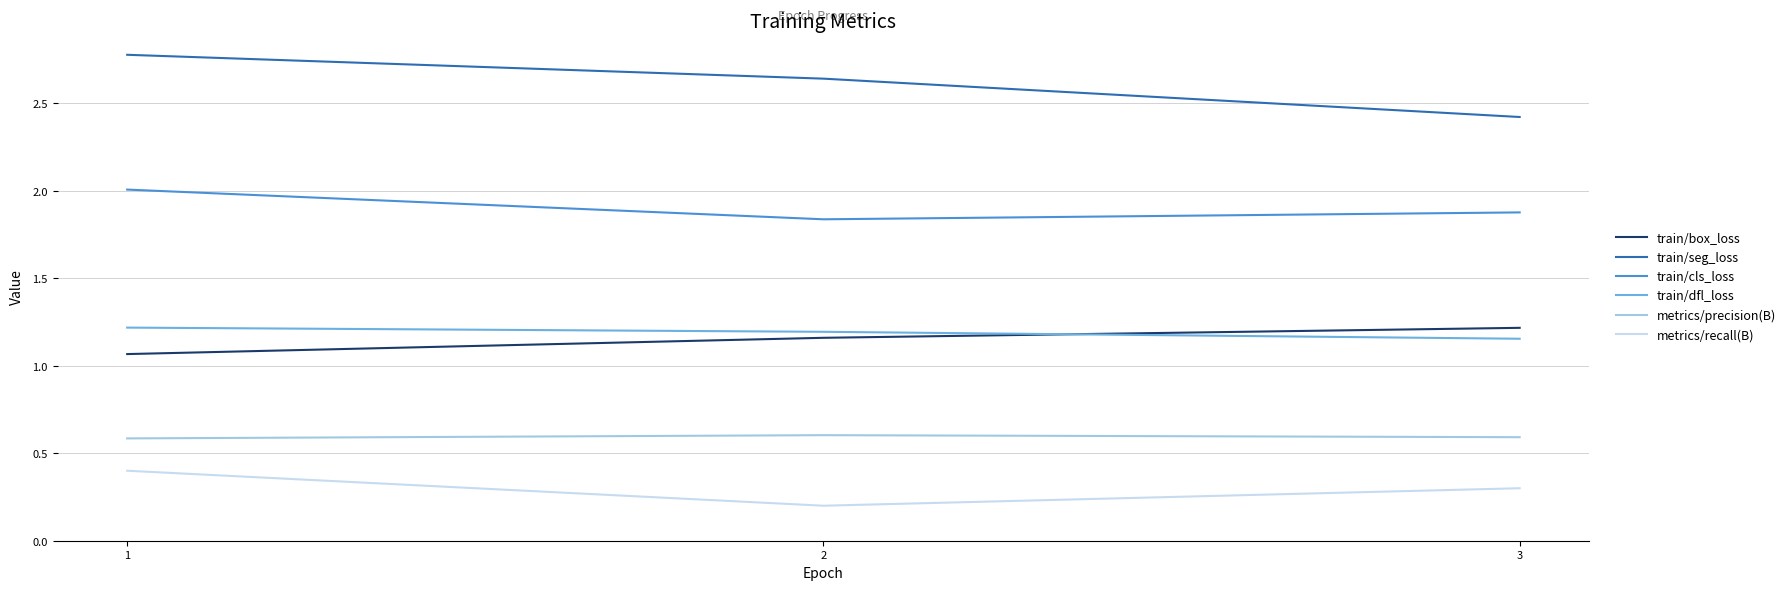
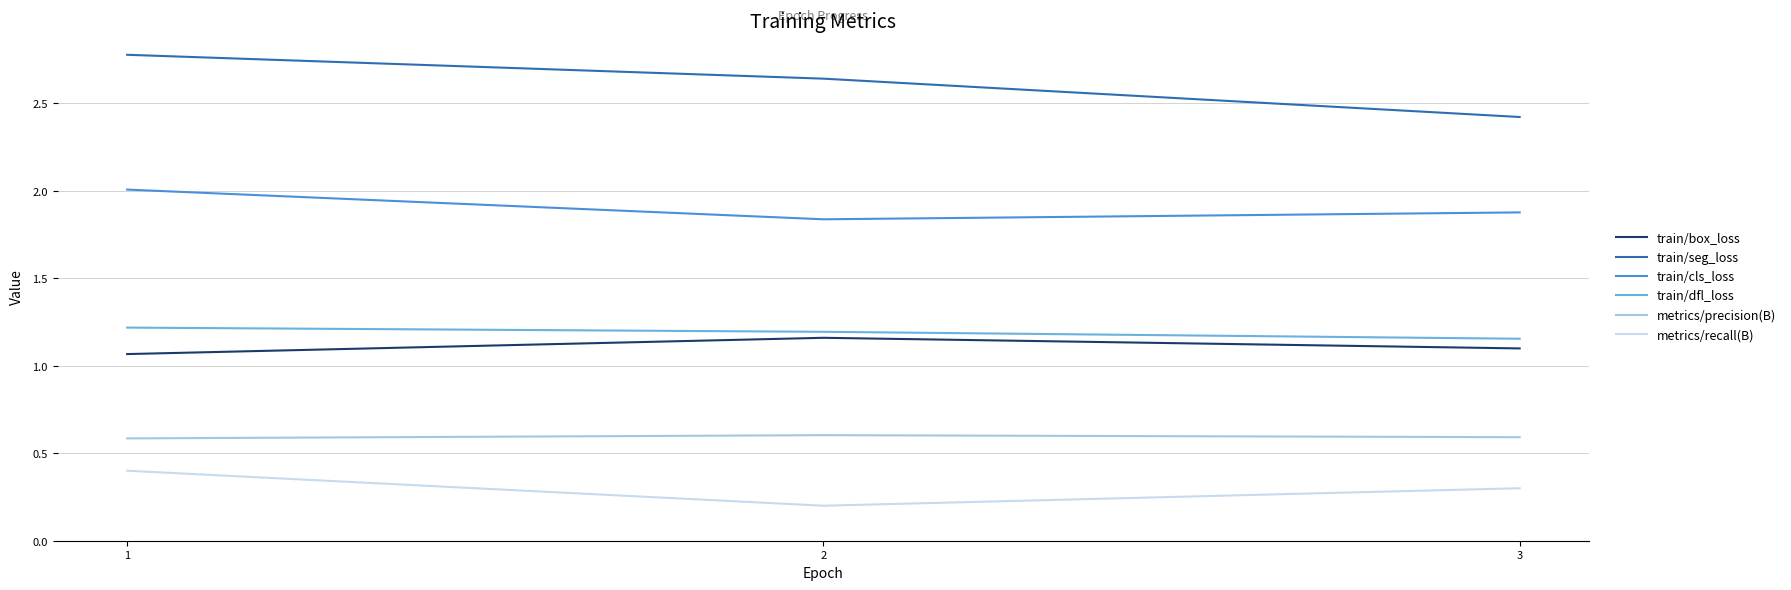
train/box_loss, 3: 1.22 -> 1.10
